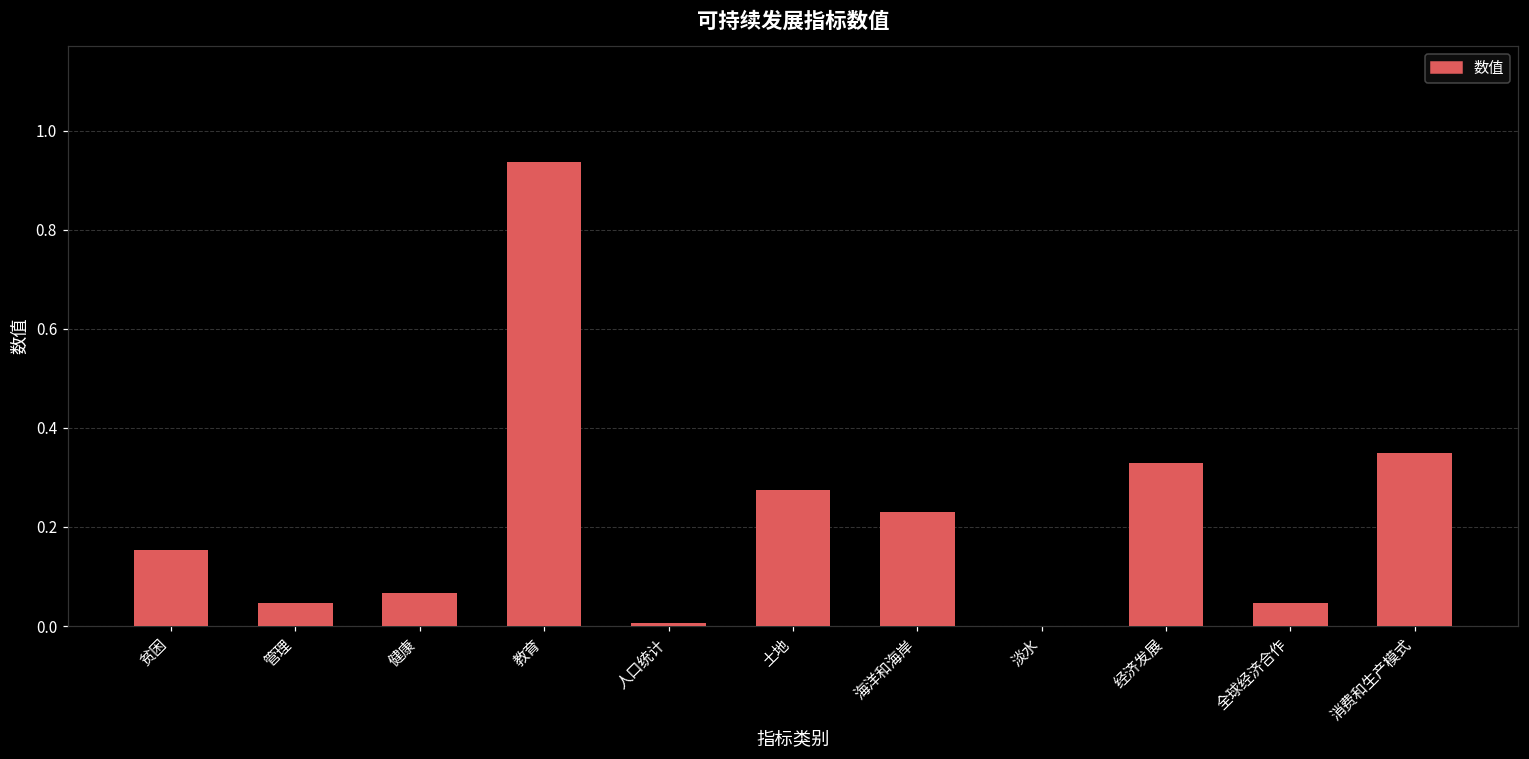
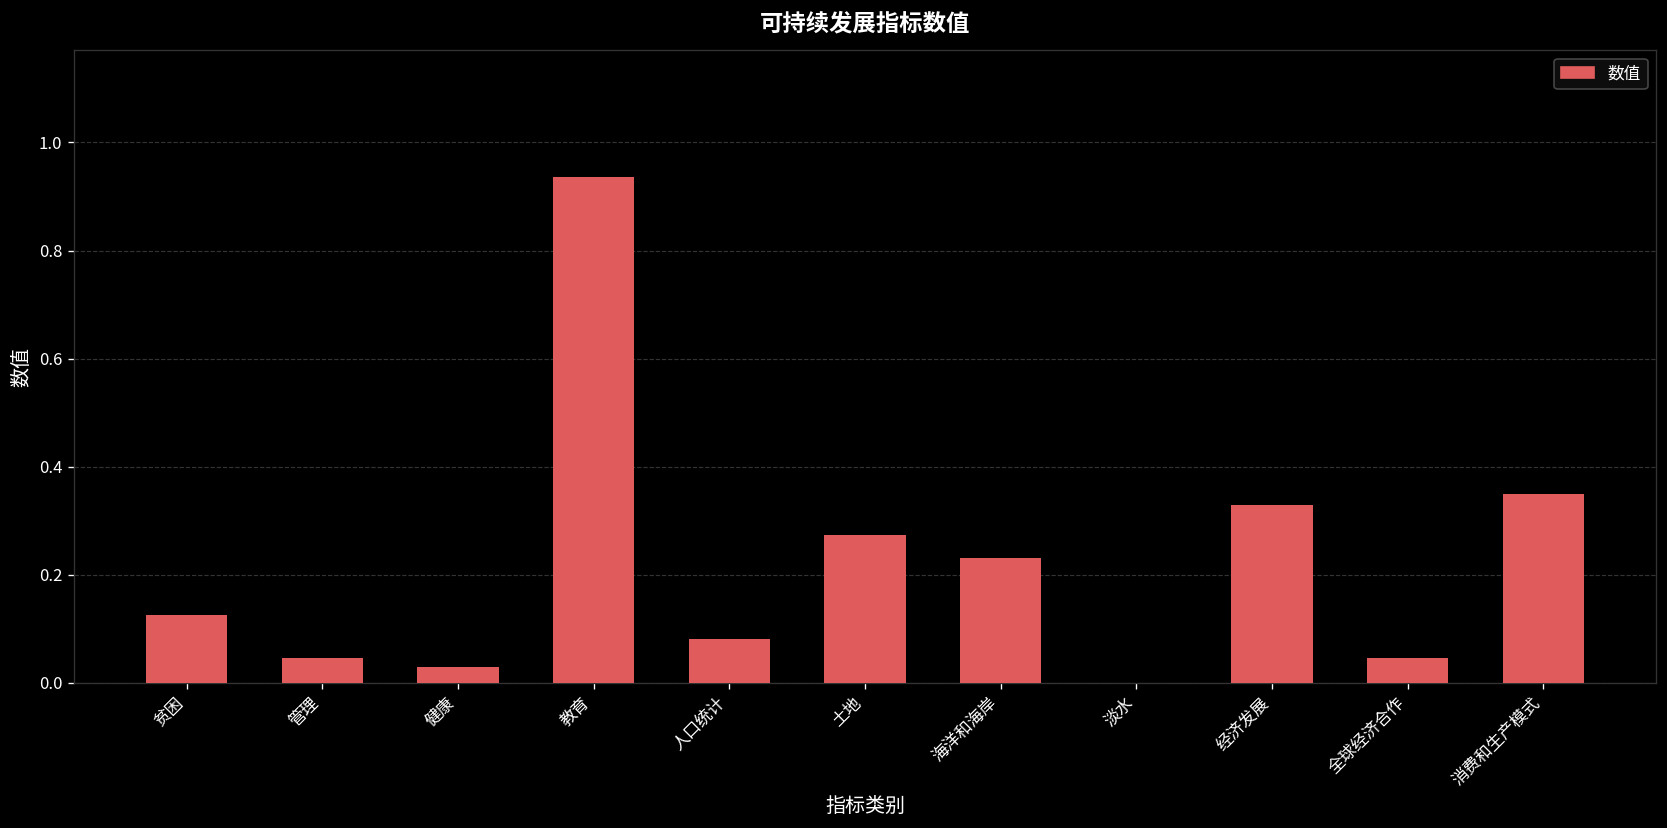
贫困: 0.15 -> 0.13
健康: 0.07 -> 0.03
人口统计: 0.01 -> 0.08
